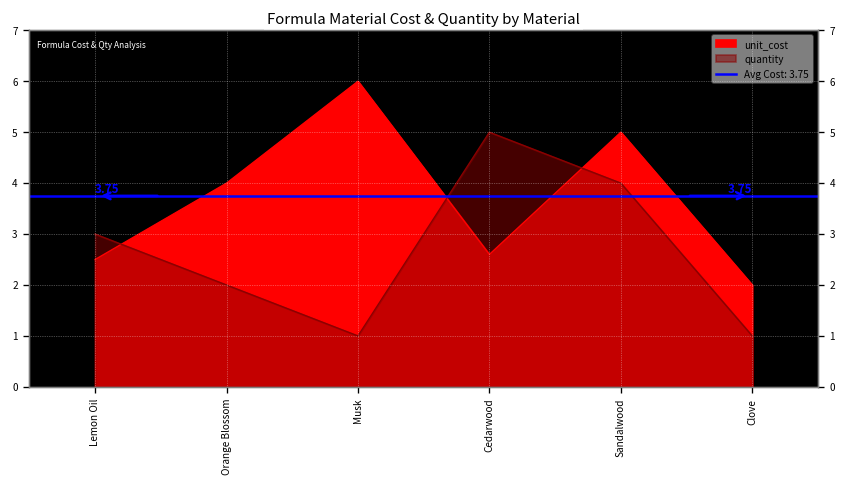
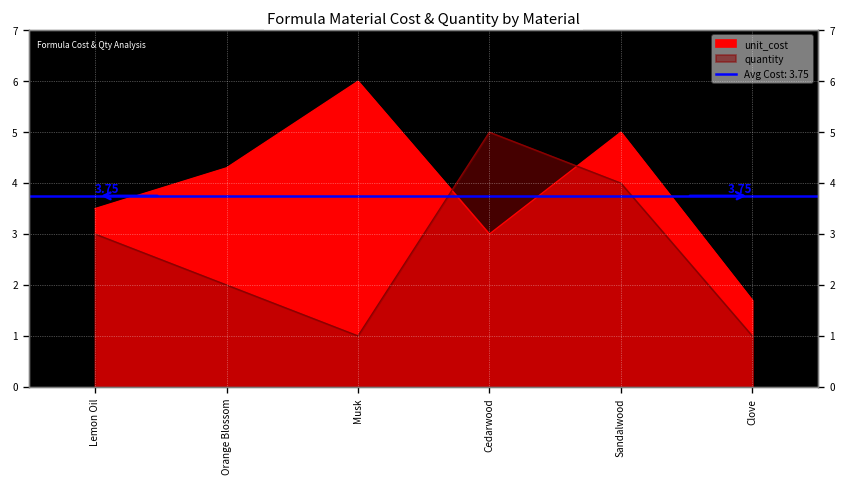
unit_cost, Lemon Oil: 2.5 -> 3.5
unit_cost, Orange Blossom: 4.0 -> 4.3
unit_cost, Cedarwood: 2.6 -> 3.0
unit_cost, Clove: 2.0 -> 1.7
